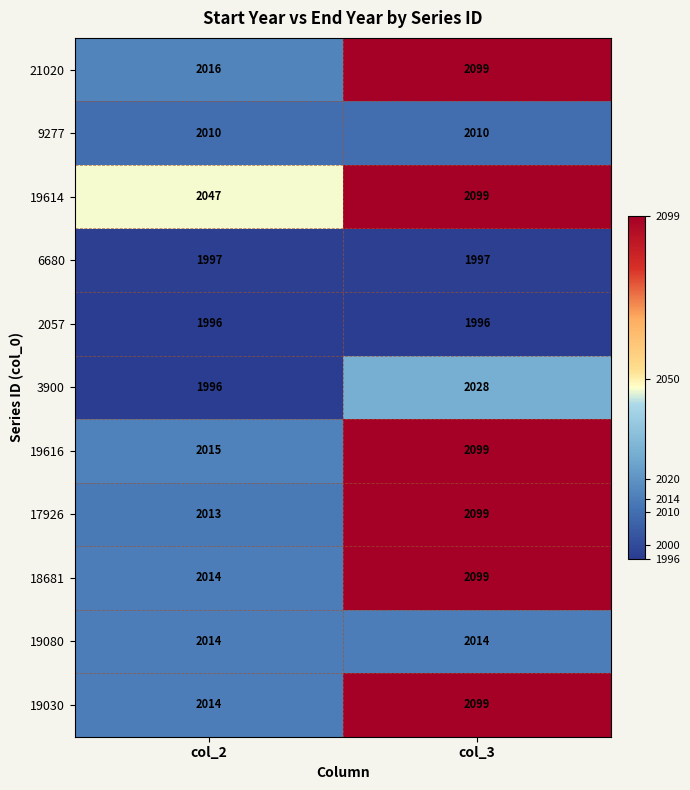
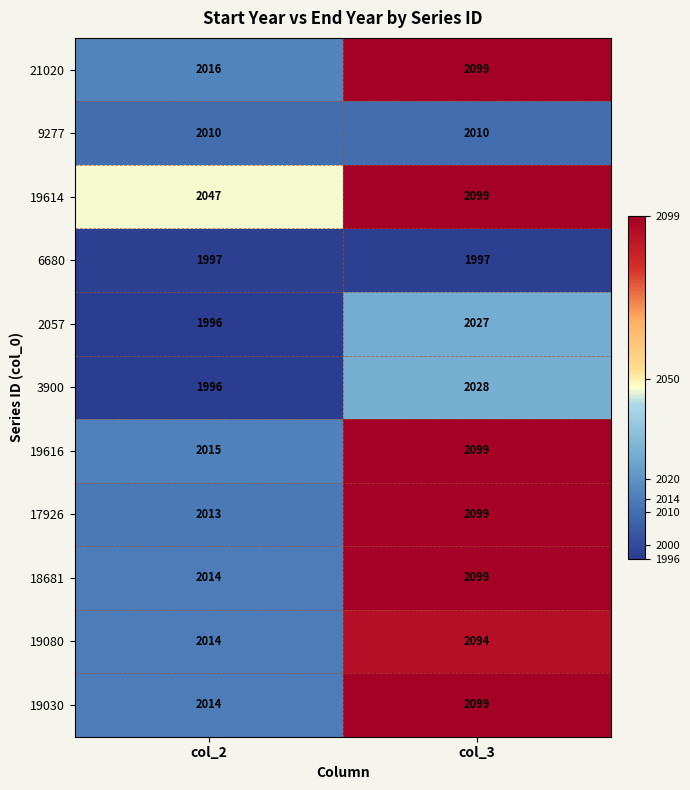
2057, col_3: 1996 -> 2027
19080, col_3: 2014 -> 2094
